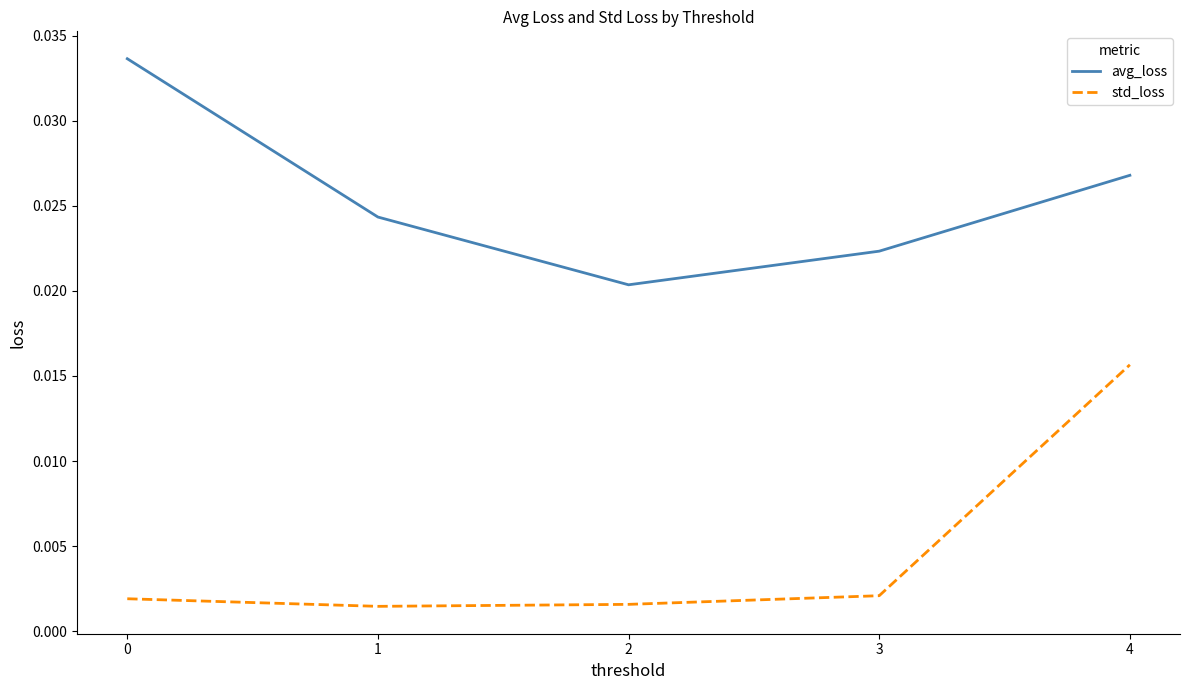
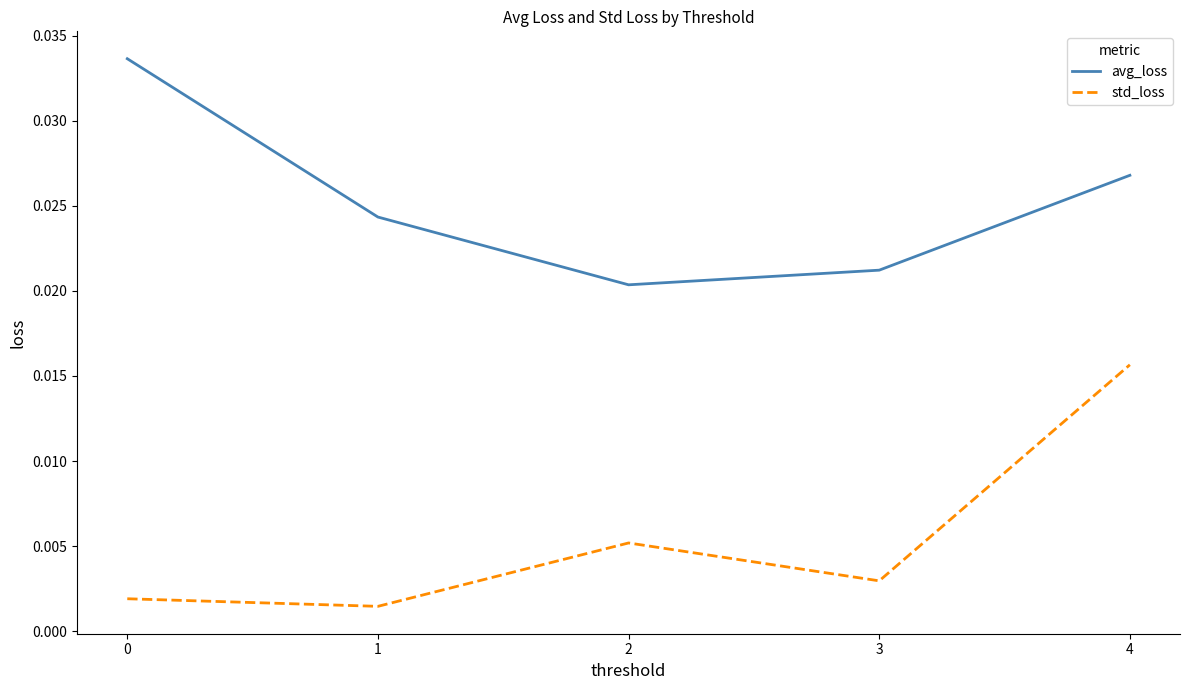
std_loss, 2: 0.0016 -> 0.0052
avg_loss, 3: 0.0223 -> 0.0212
std_loss, 3: 0.0021 -> 0.0030
